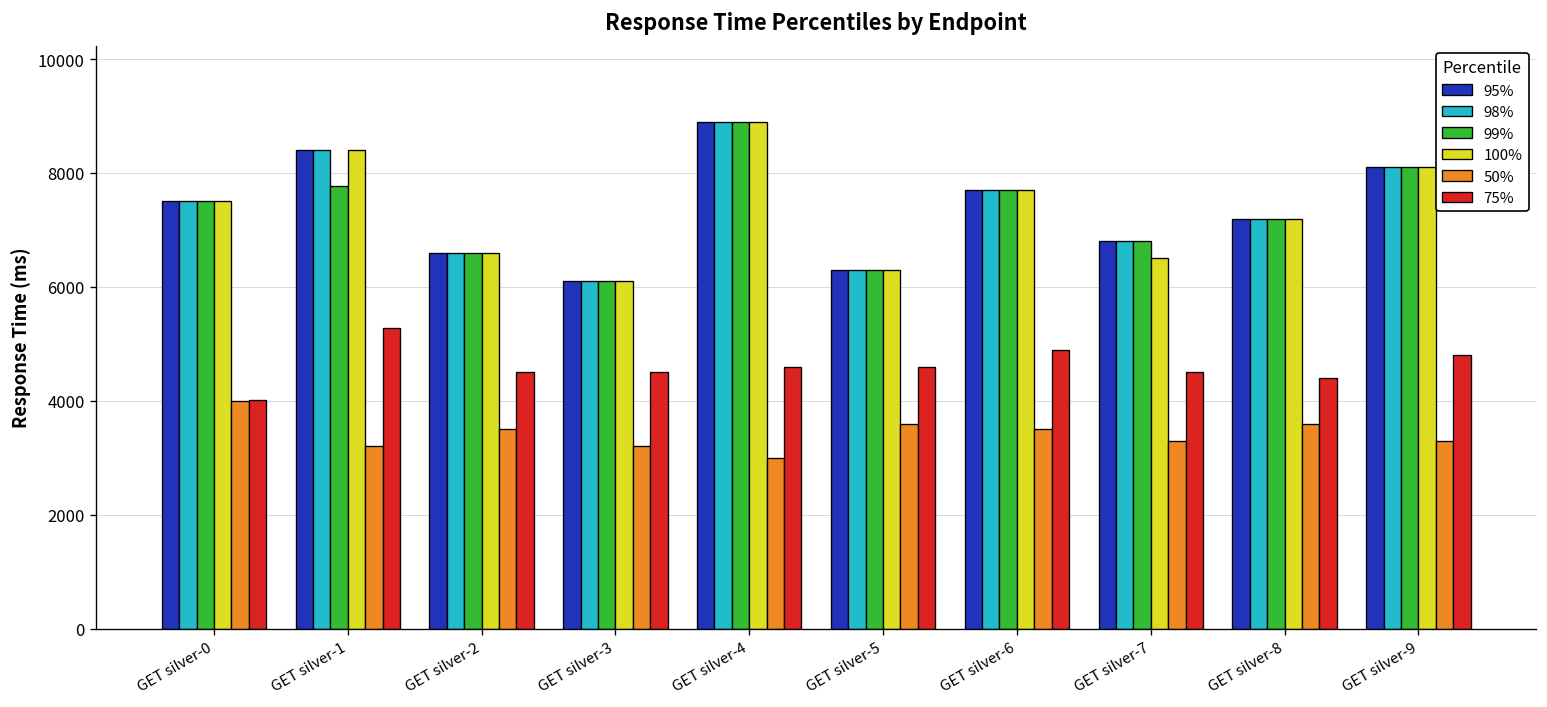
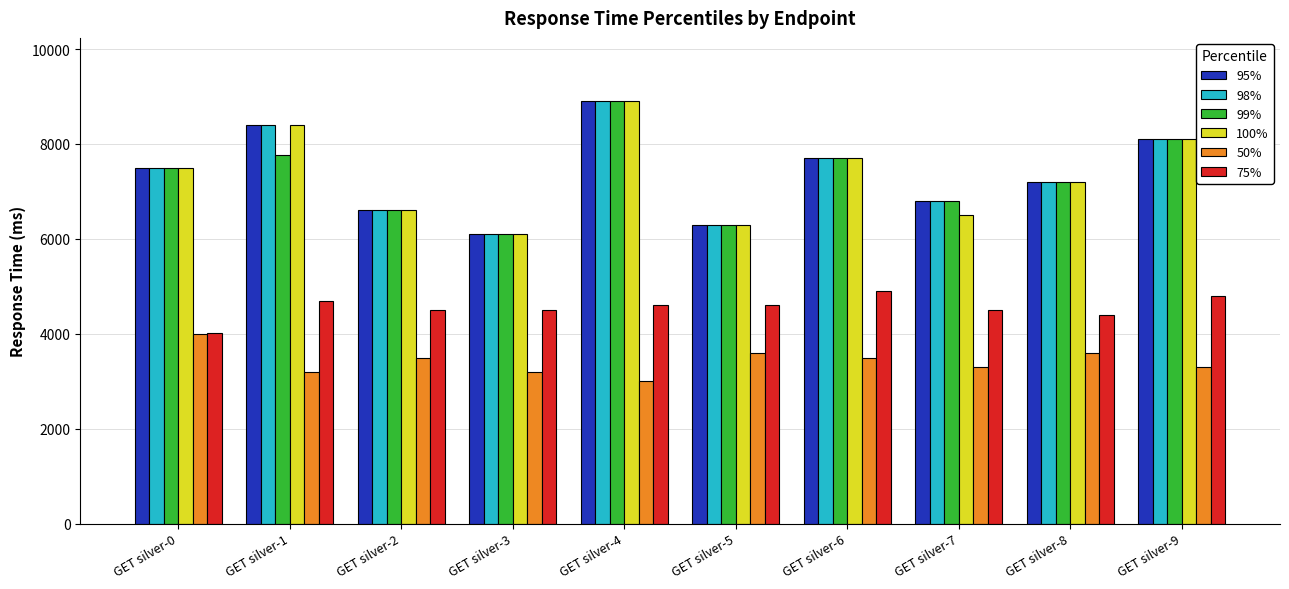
75%, GET silver-1: 5300 -> 4700
